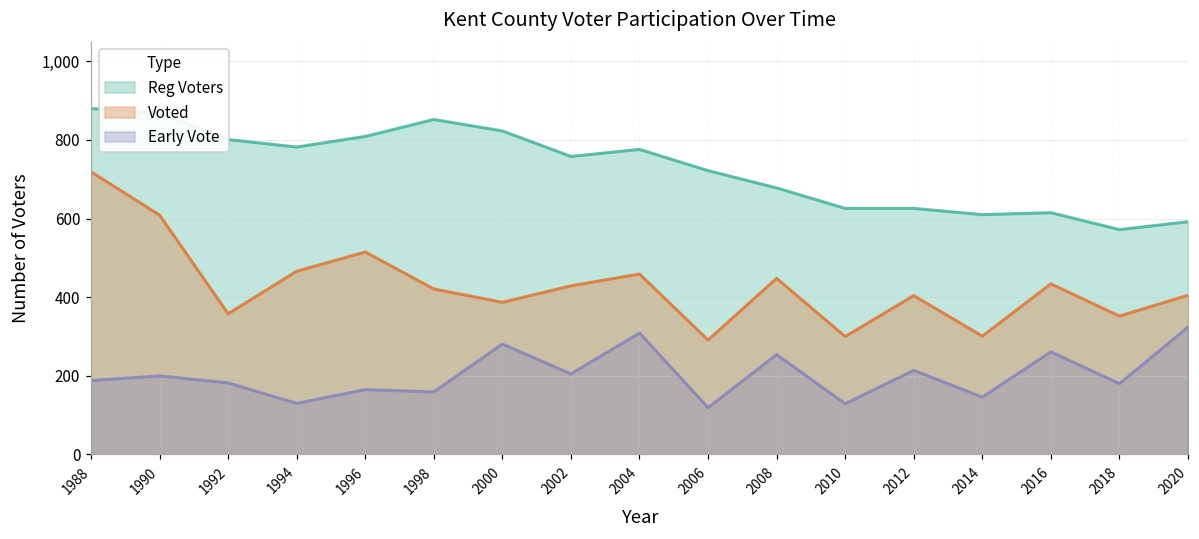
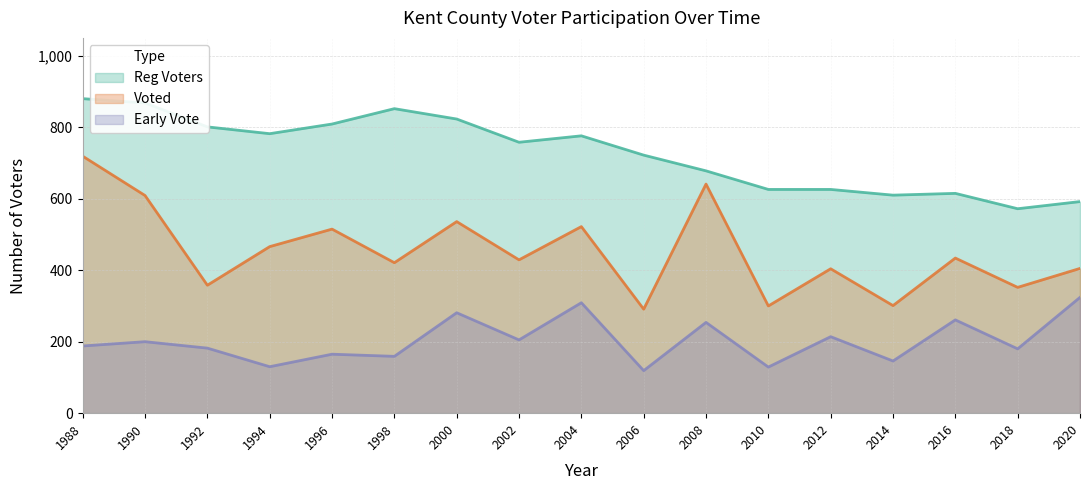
Voted, 2000: 390 -> 540
Voted, 2004: 460 -> 520
Voted, 2008: 450 -> 640
